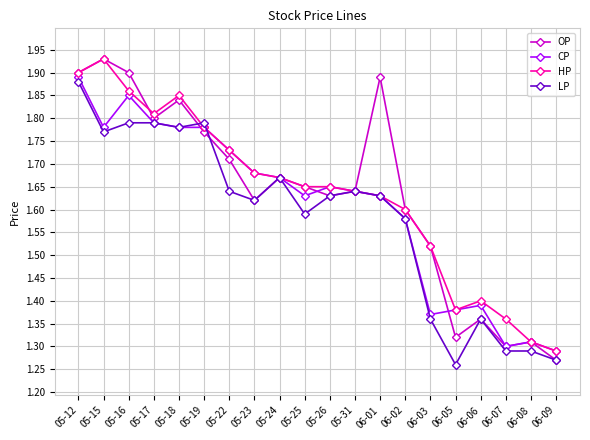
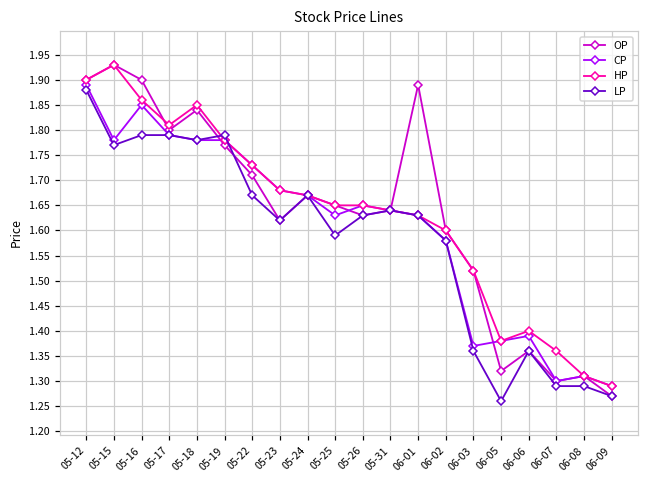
LP, 05-22: 1.64 -> 1.67
